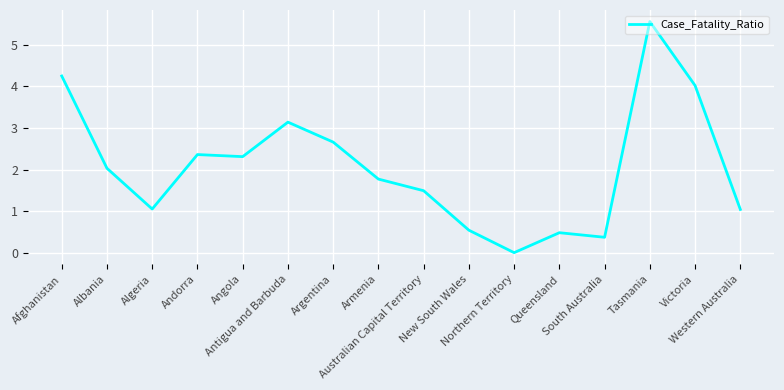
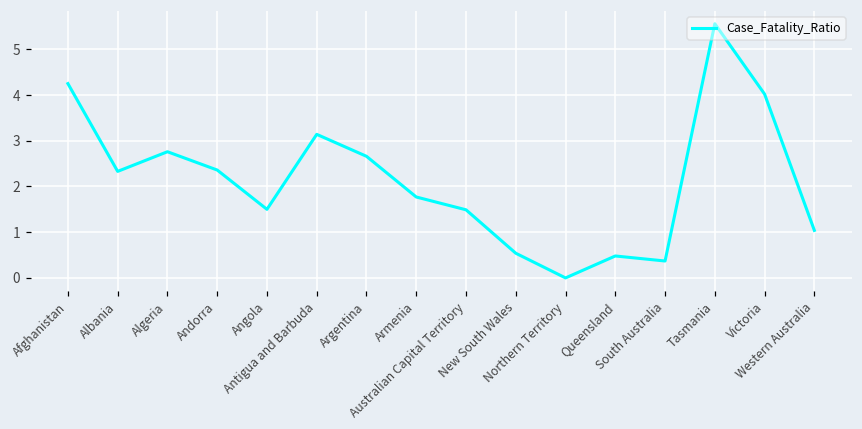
Albania: 2.0 -> 2.3
Algeria: 1.1 -> 2.8
Angola: 2.3 -> 1.5
